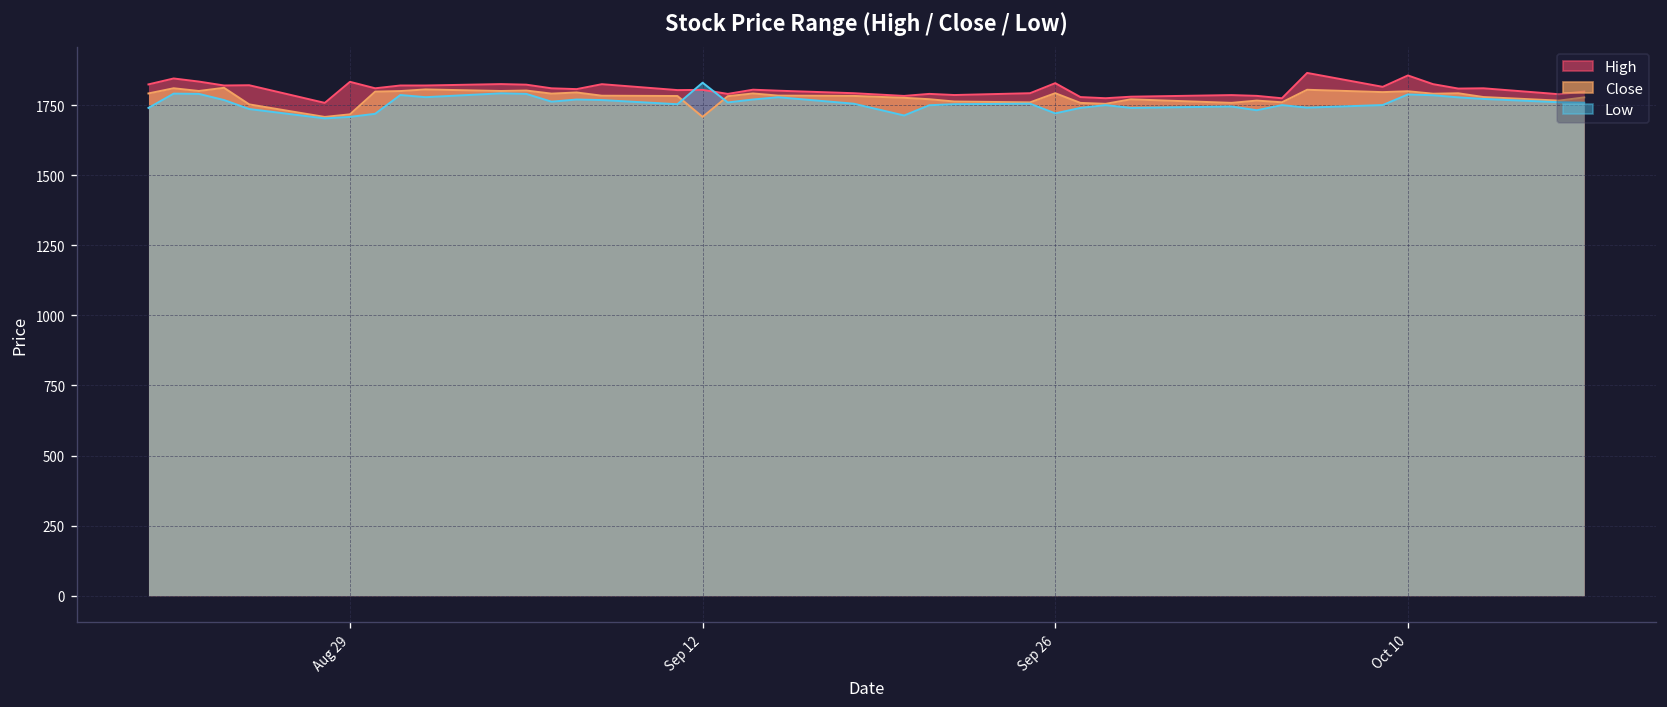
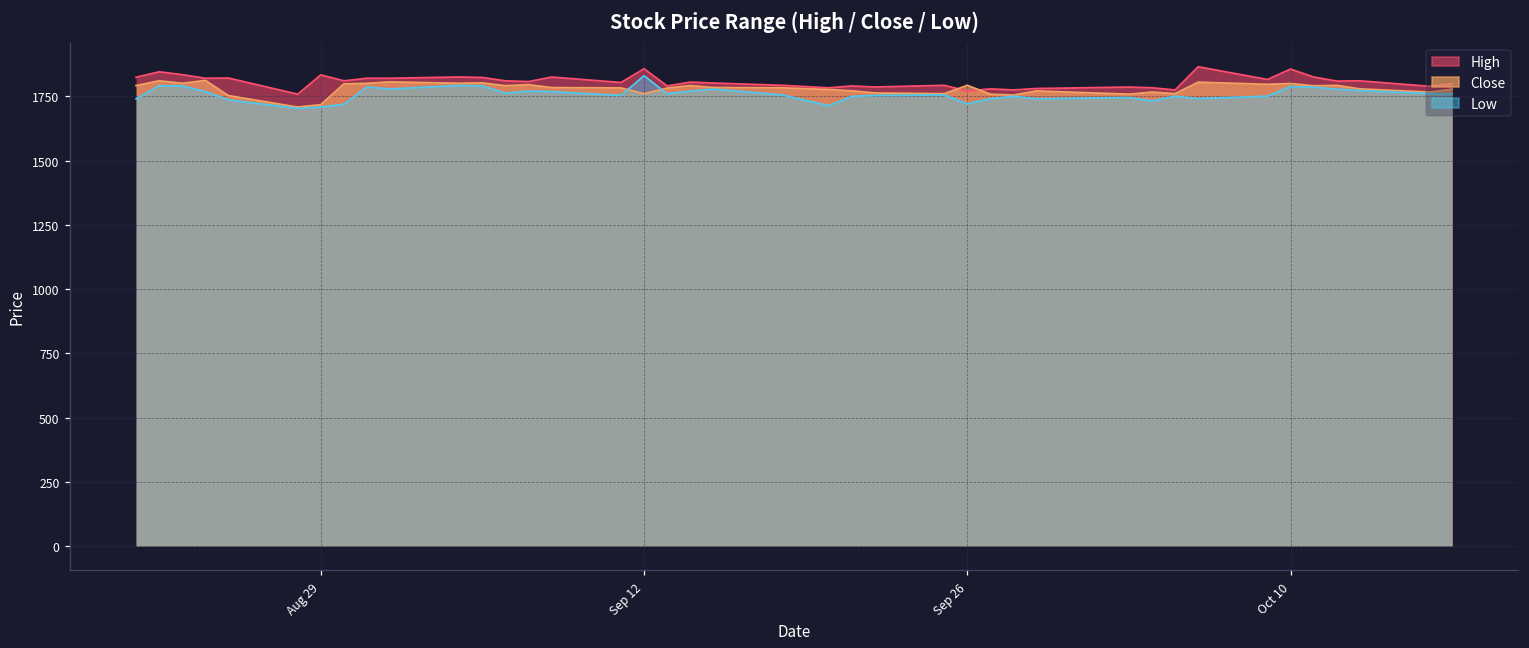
High, Sep 12: 1800 -> 1860
Close, Sep 12: 1710 -> 1760
High, Sep 26: 1830 -> 1770
